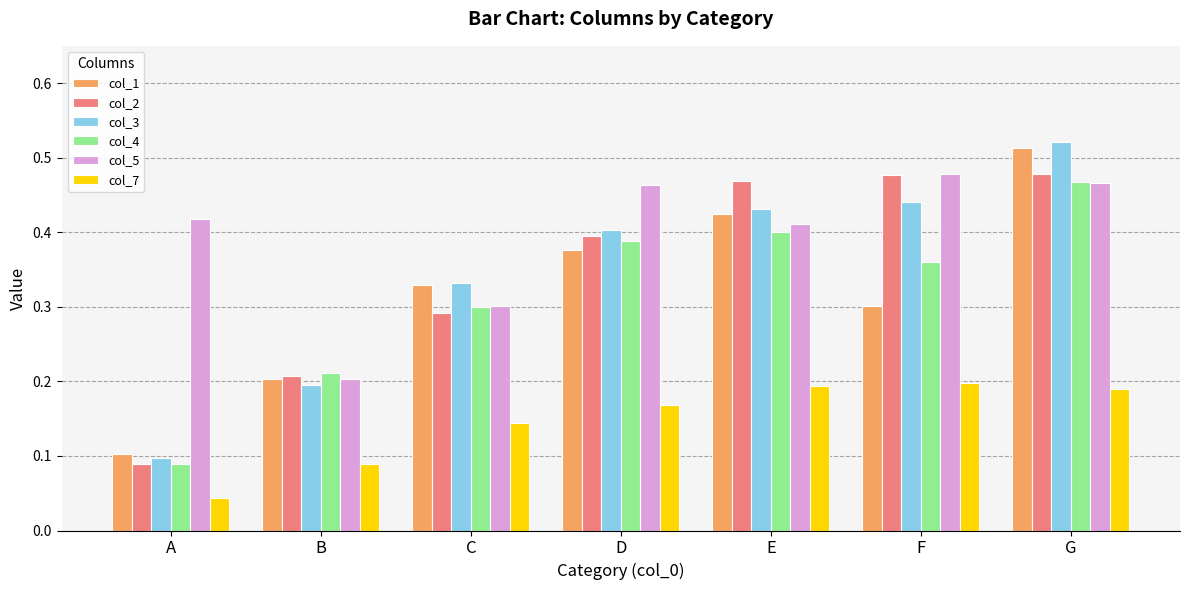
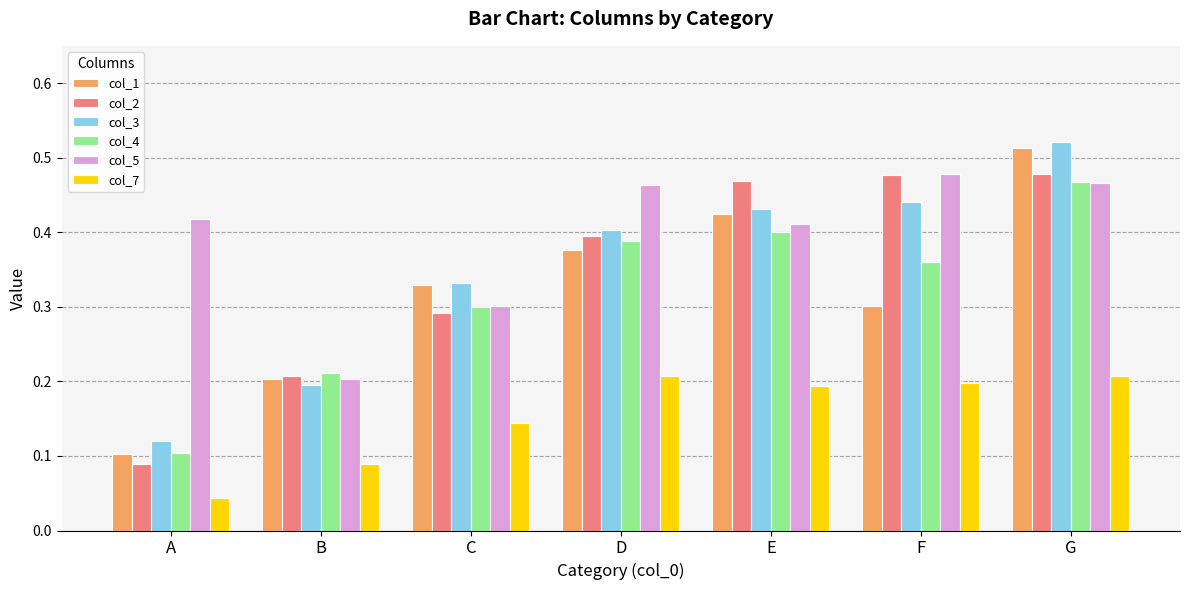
col_3, A: 0.10 -> 0.12
col_4, A: 0.09 -> 0.10
col_7, D: 0.17 -> 0.21
col_7, G: 0.19 -> 0.21
